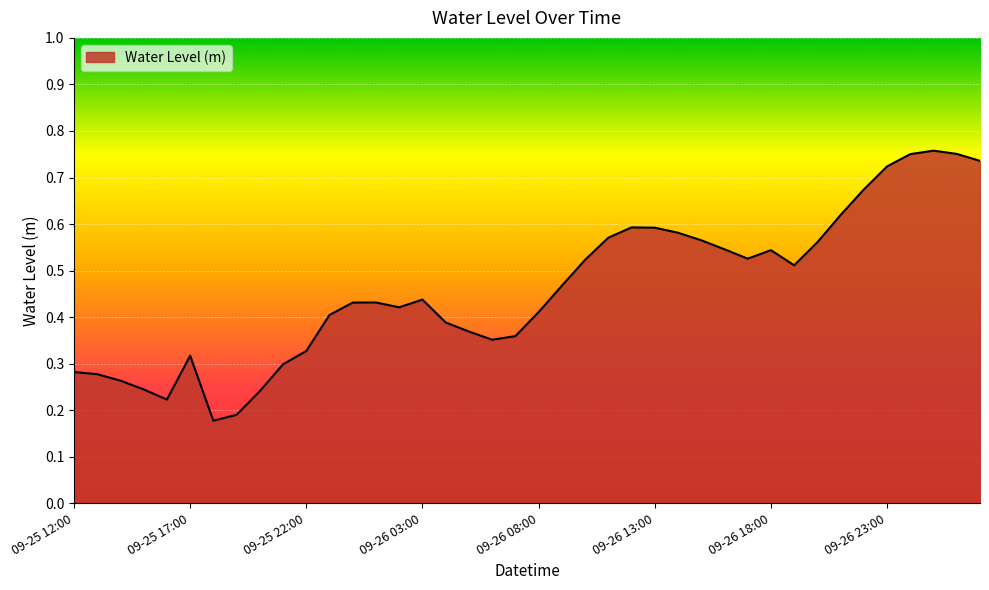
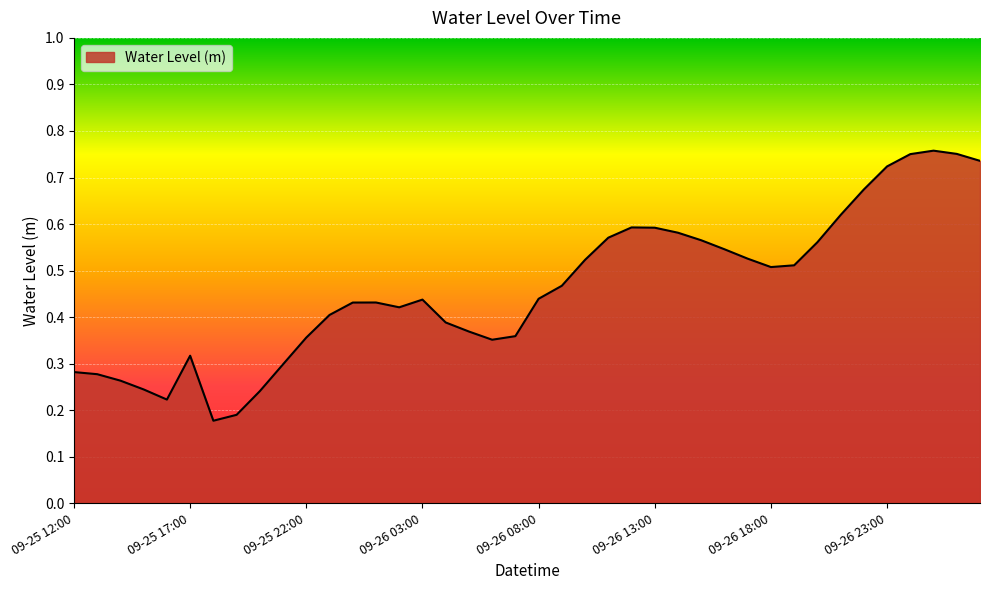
09-25 22:00: 0.33 -> 0.36
09-26 08:00: 0.41 -> 0.44
09-26 18:00: 0.54 -> 0.51
